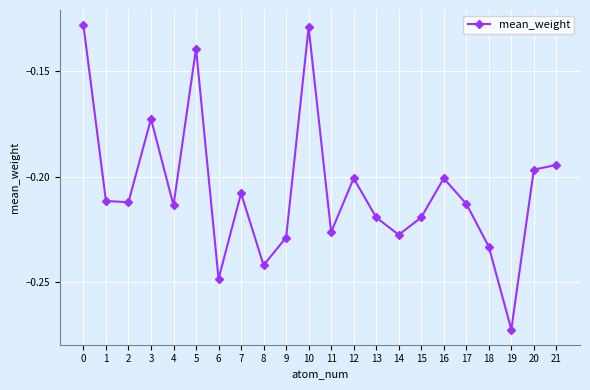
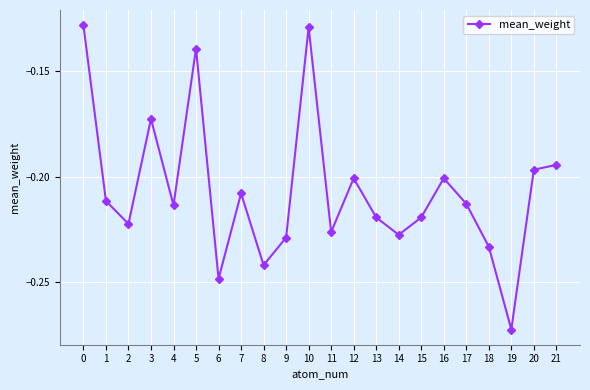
2: -0.212 -> -0.222
